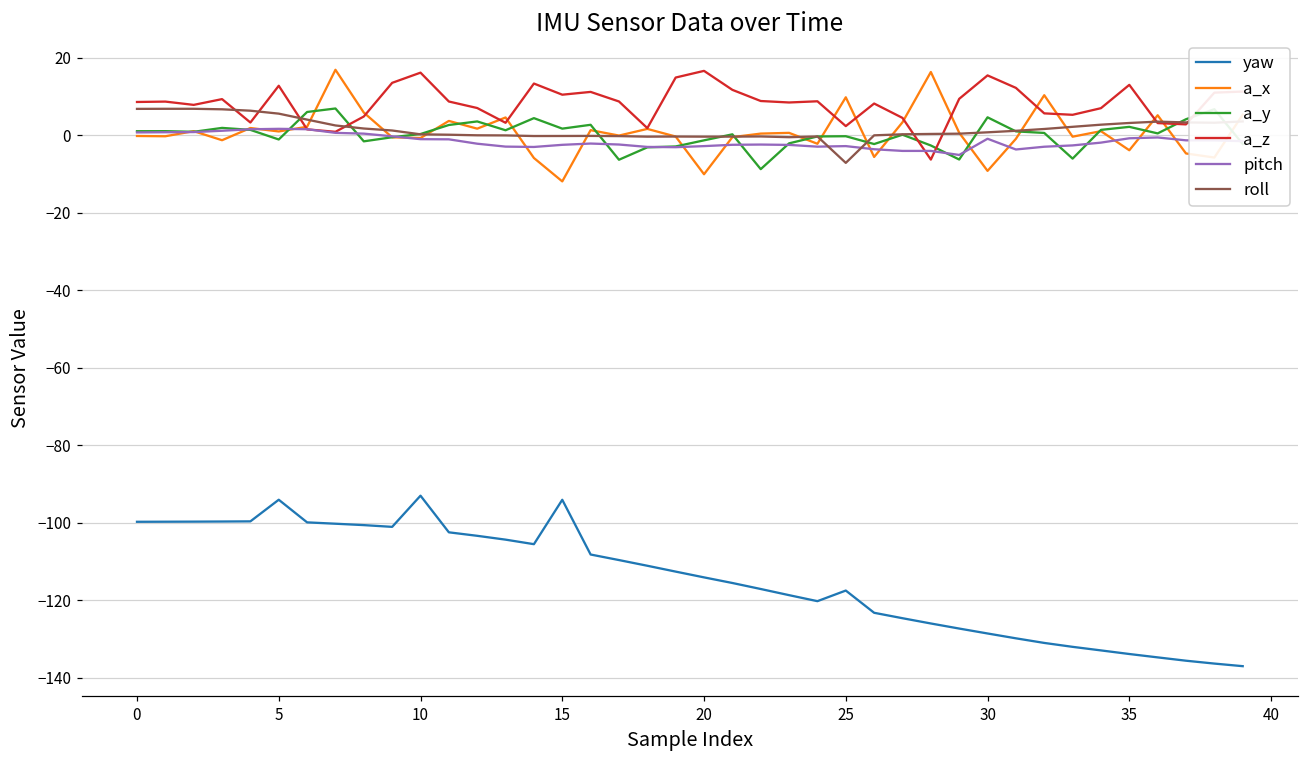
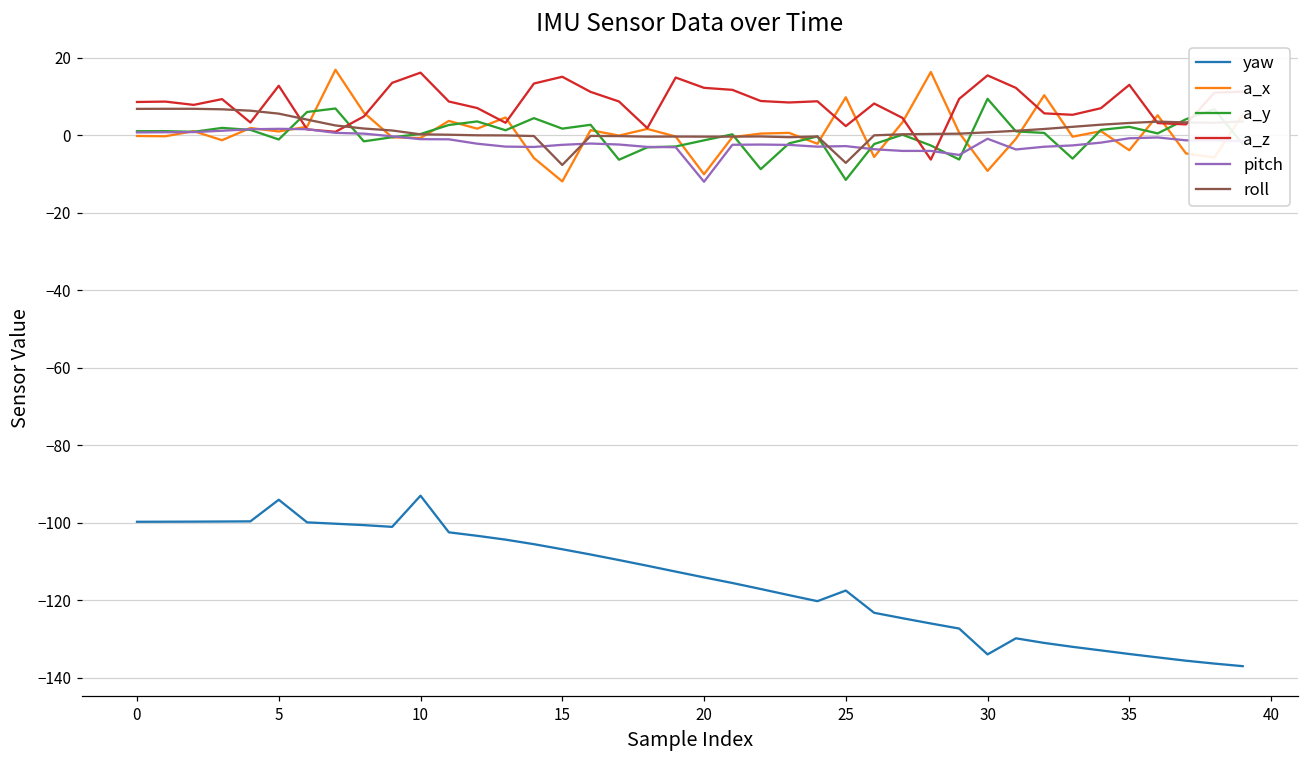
yaw, 15: -94 -> -107
a_z, 15: 10 -> 15
roll, 15: 0 -> -8
a_z, 20: 17 -> 12
pitch, 20: -3 -> -12
a_y, 25: 0 -> -12
yaw, 30: -129 -> -134
a_y, 30: 5 -> 9
